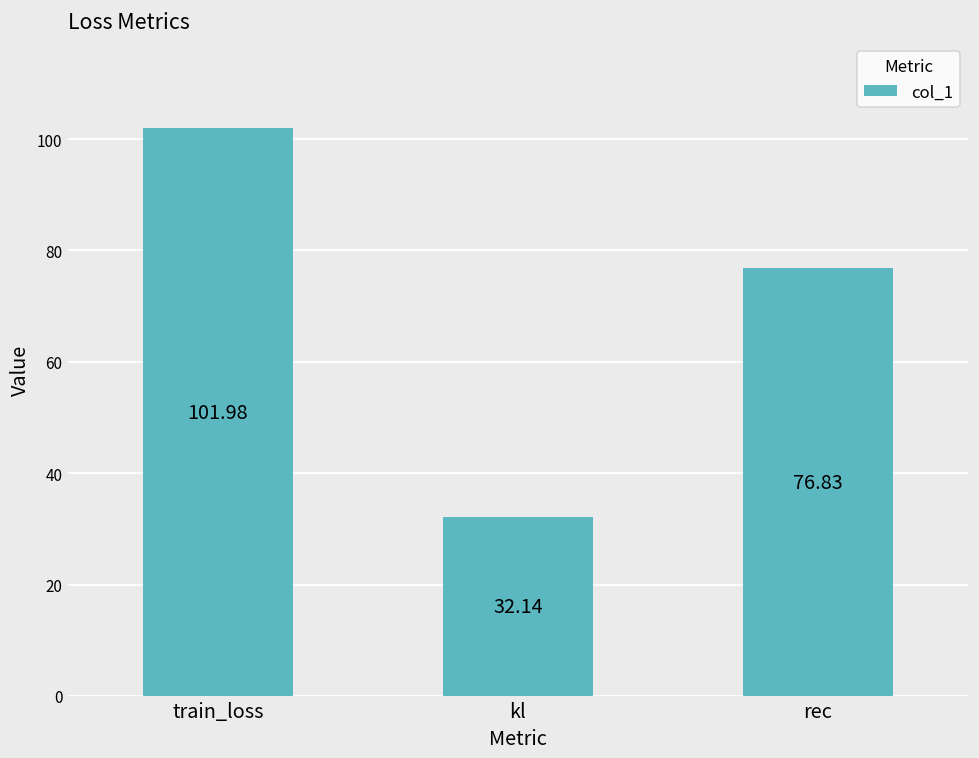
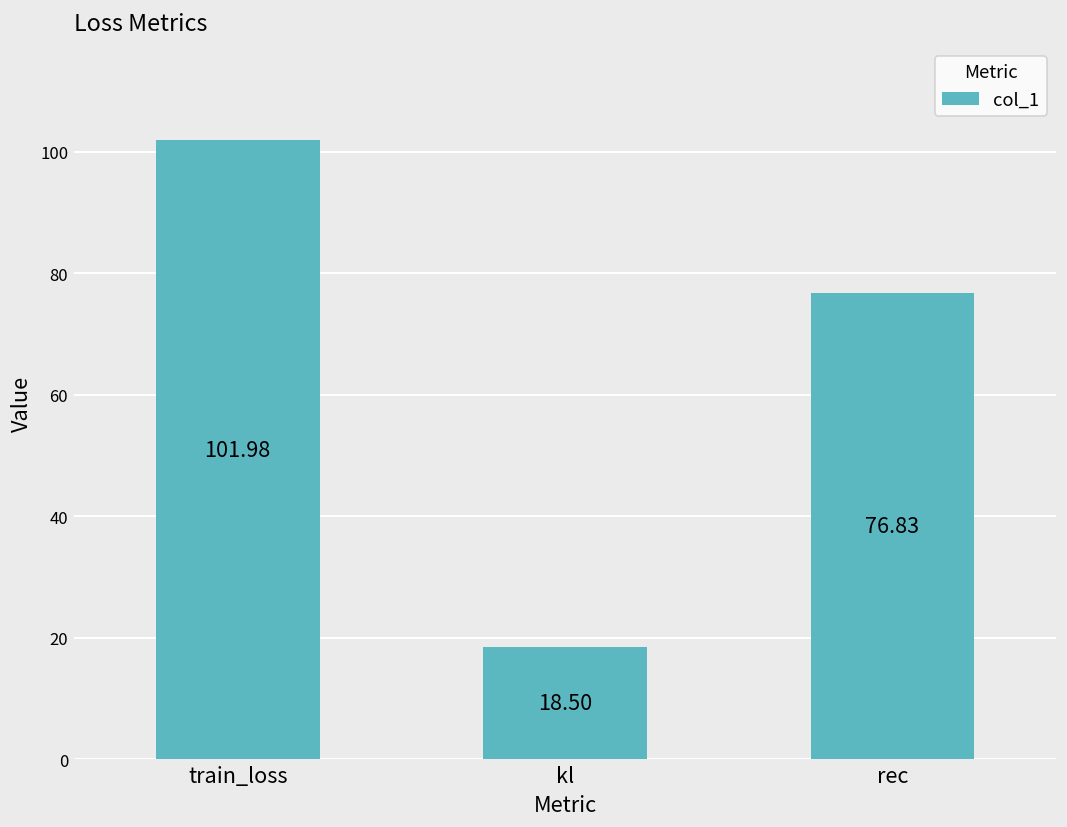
kl: 32.14 -> 18.50
